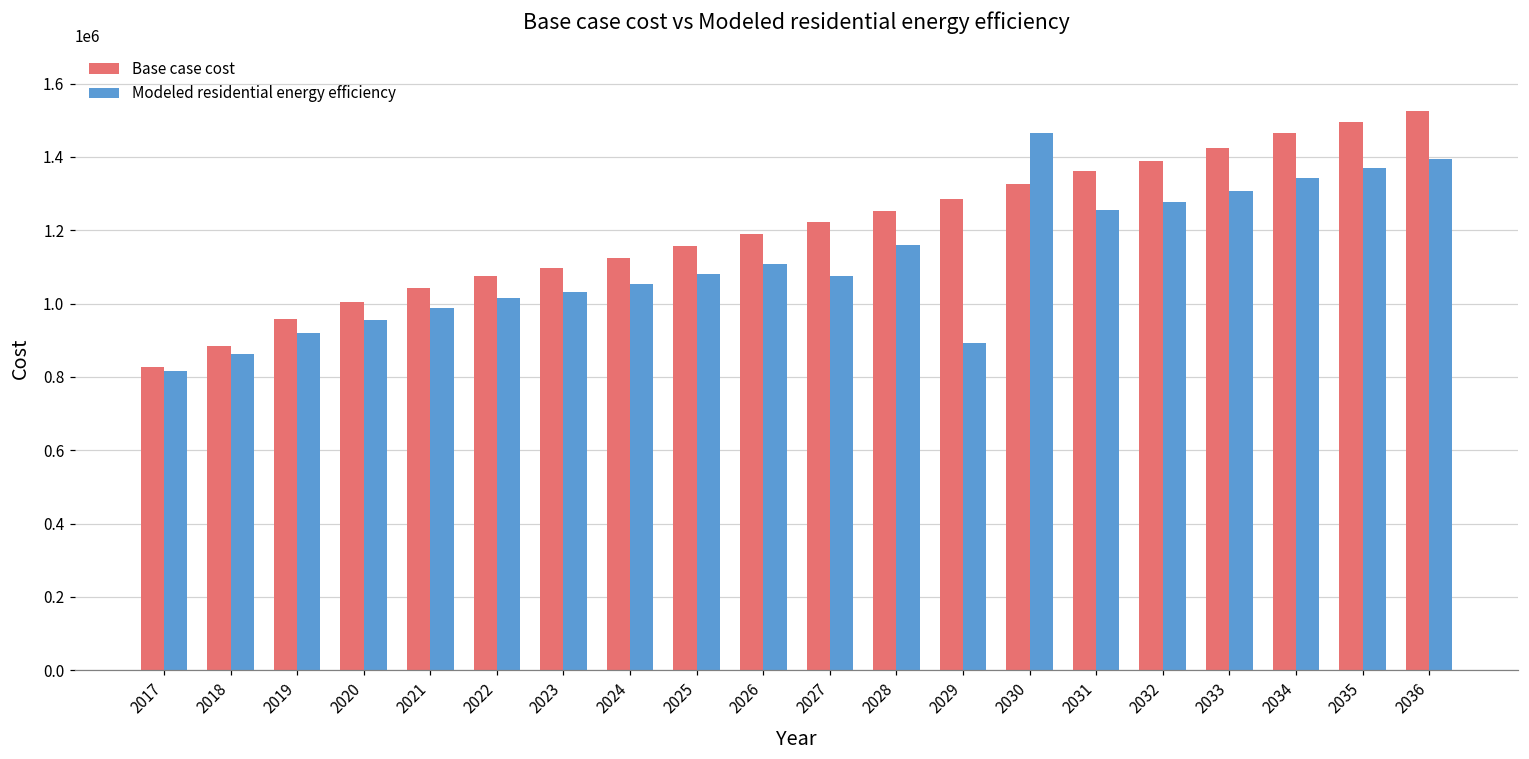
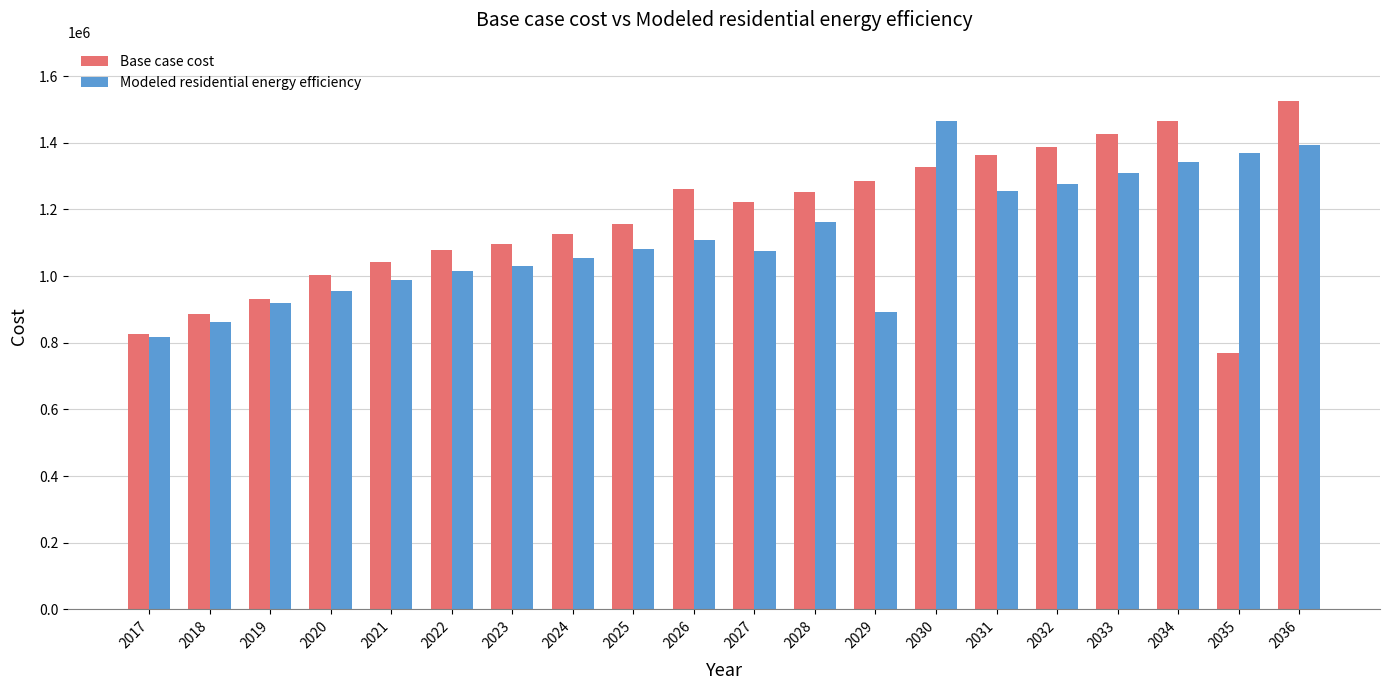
Base case cost, 2019: 960000 -> 930000
Base case cost, 2026: 1190000 -> 1260000
Base case cost, 2035: 1500000 -> 770000
